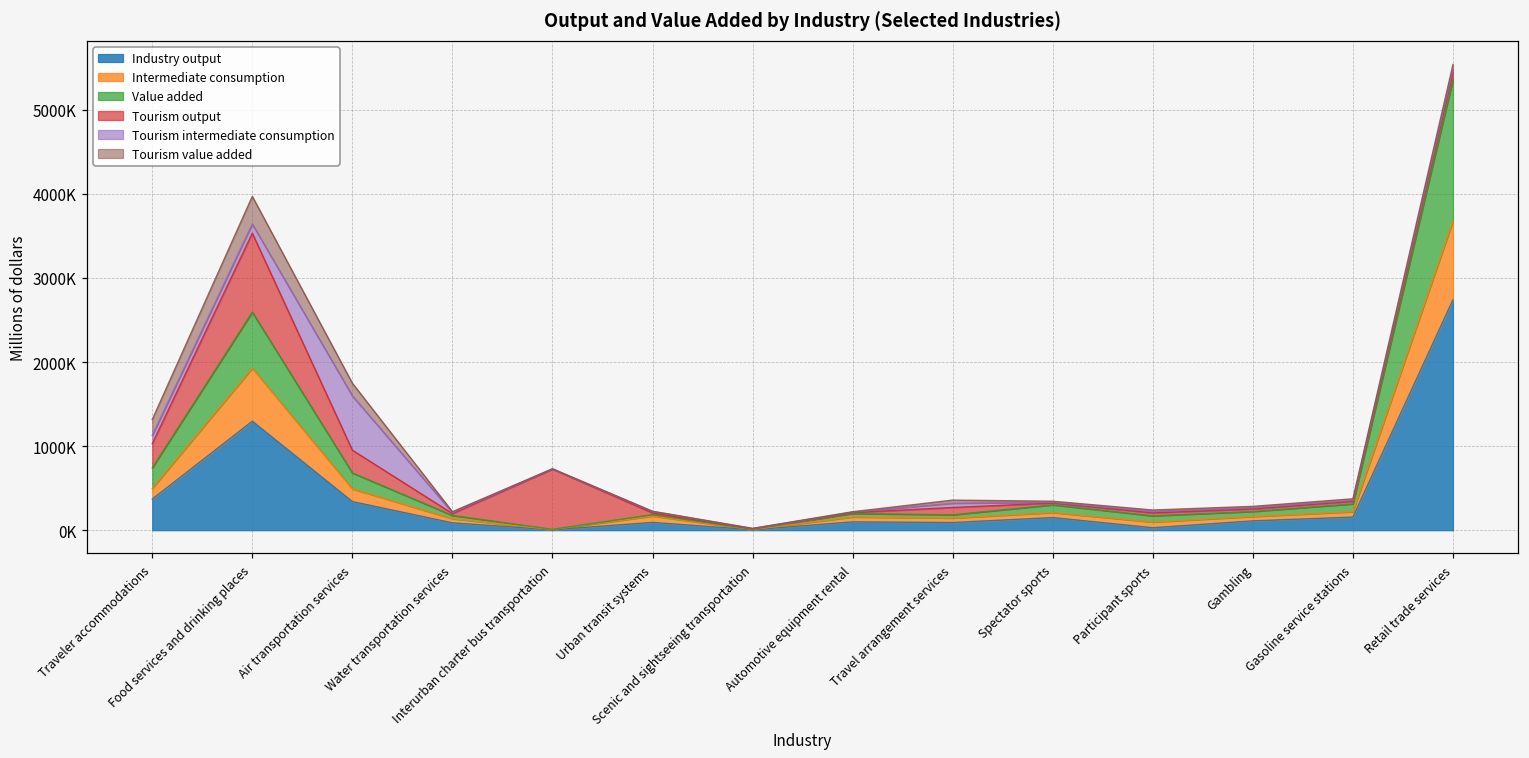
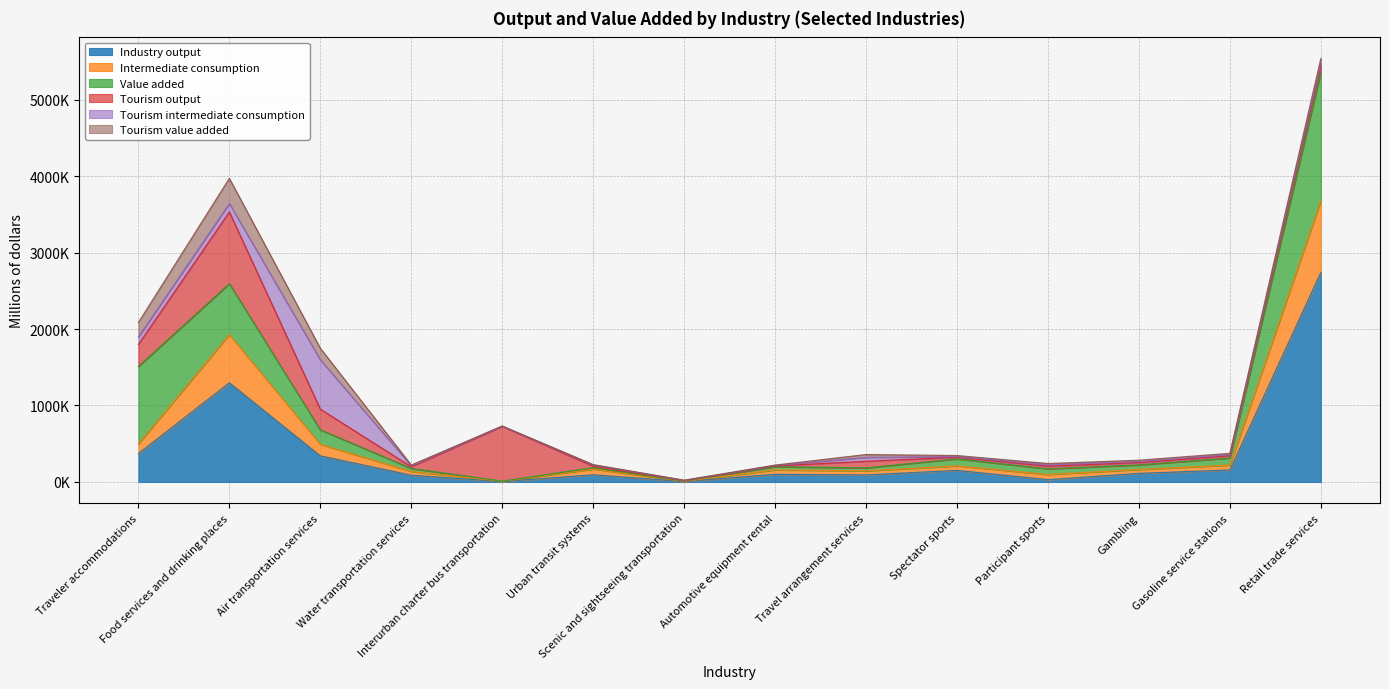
Value added, Traveler accommodations: 200000 -> 1000000
